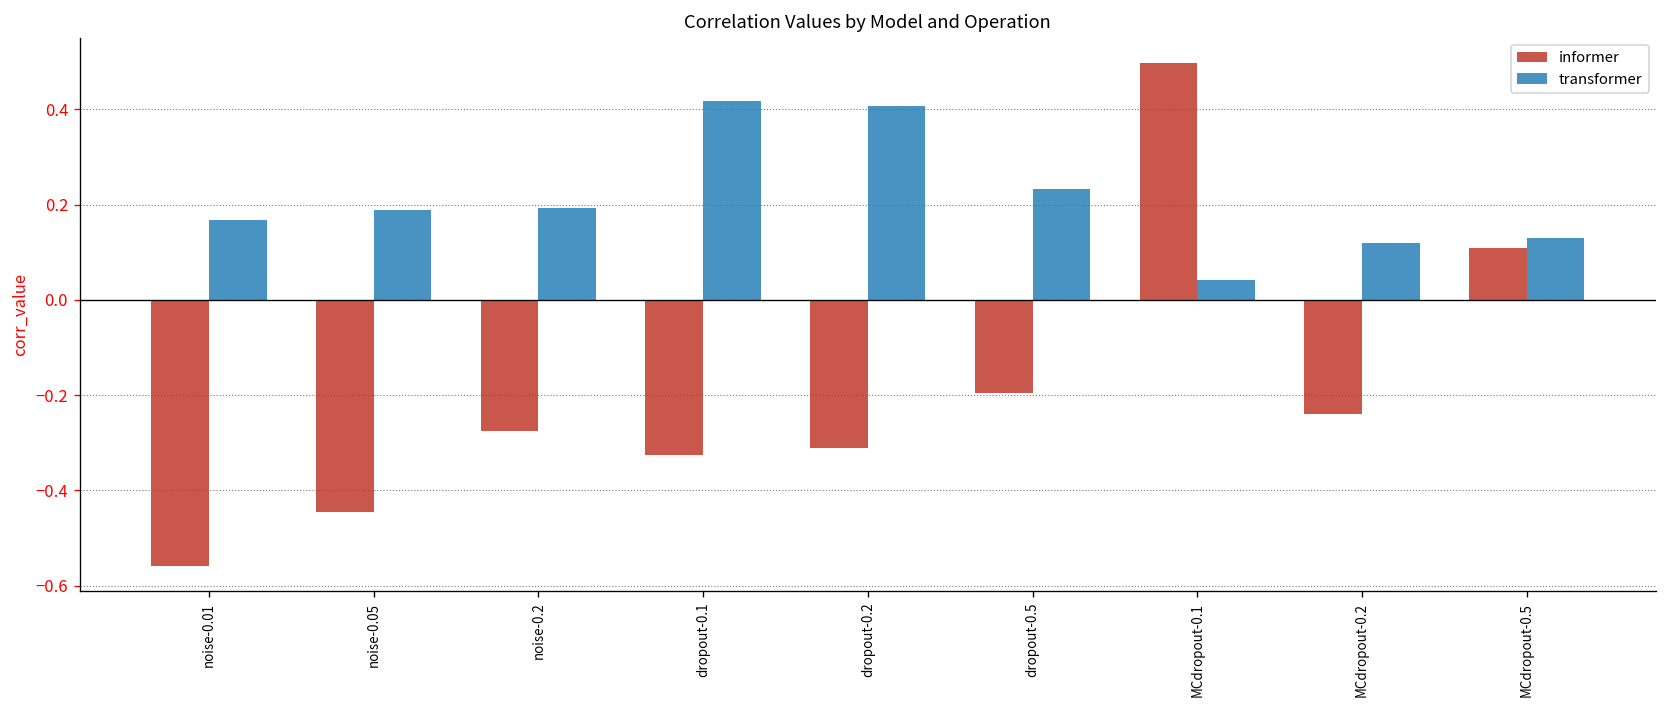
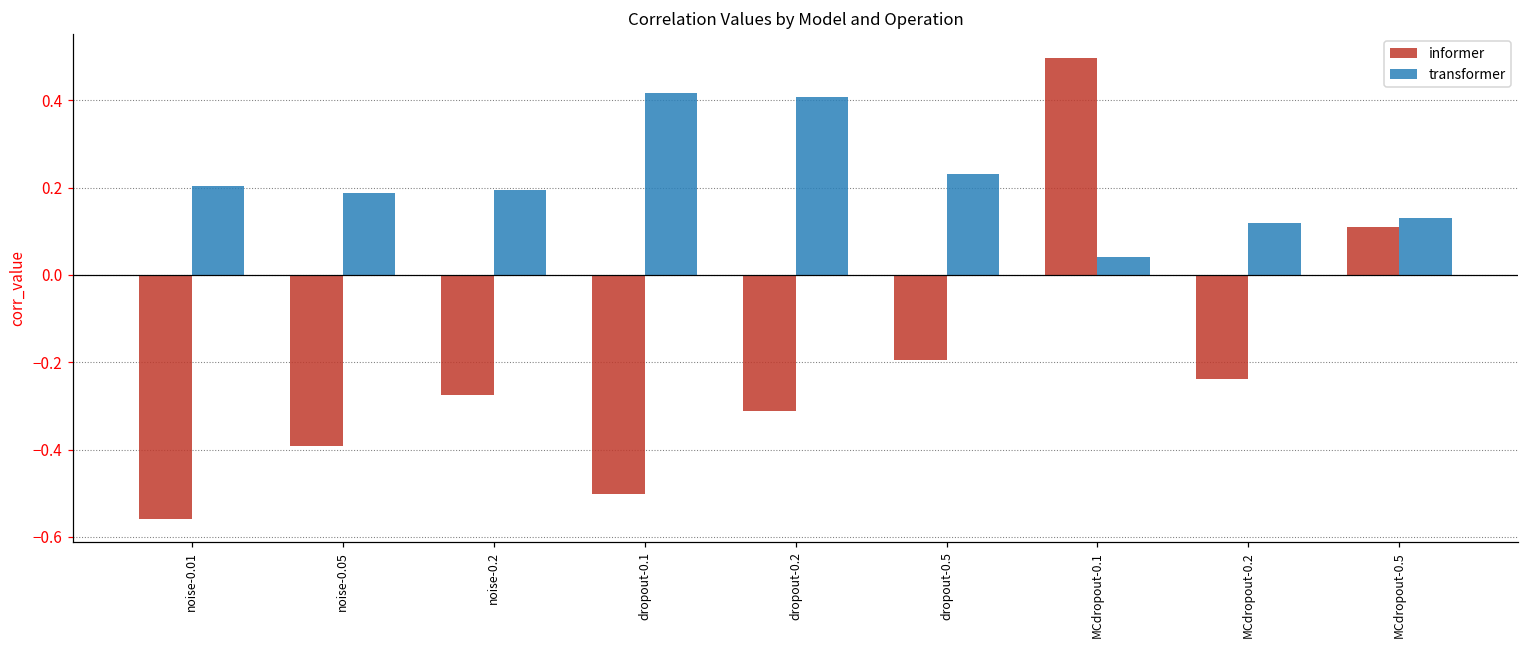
transformer, noise-0.01: 0.17 -> 0.20
informer, noise-0.05: -0.45 -> -0.39
informer, dropout-0.1: -0.33 -> -0.50
